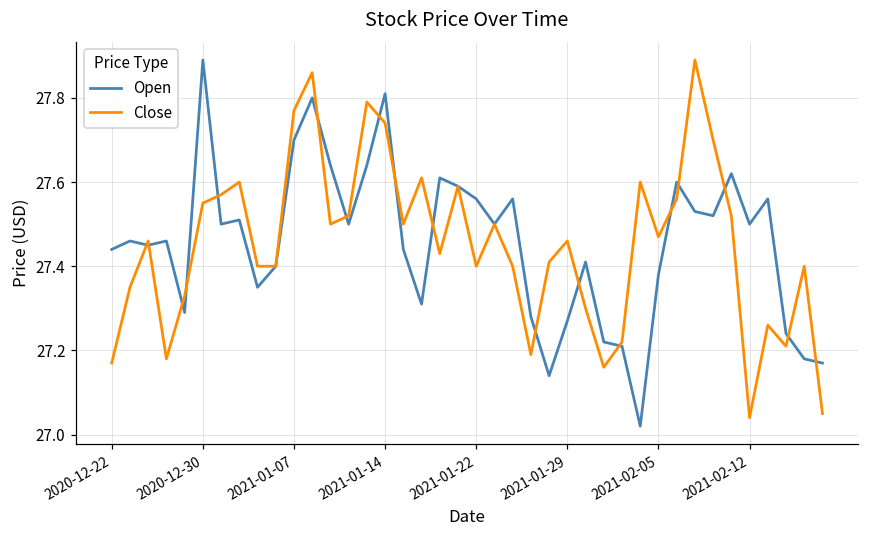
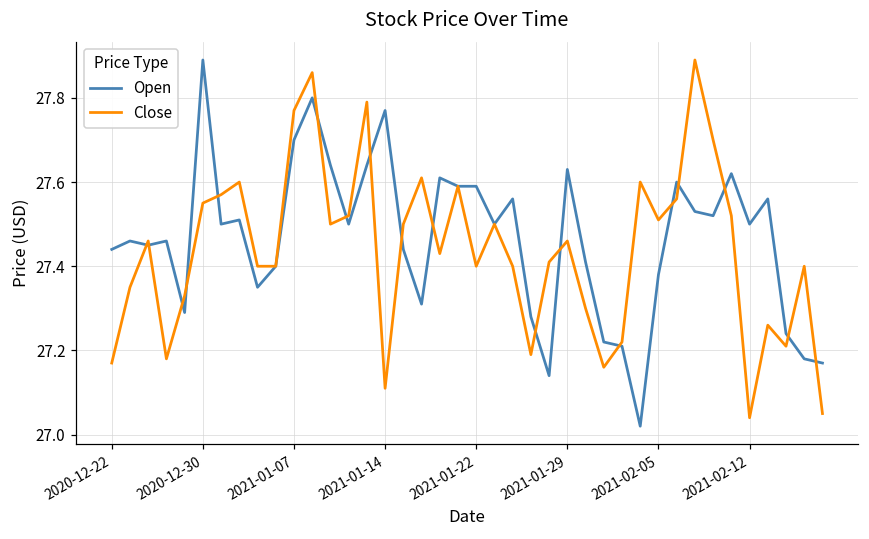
Open, 2021-01-14: 27.81 -> 27.77
Close, 2021-01-14: 27.74 -> 27.11
Open, 2021-01-22: 27.56 -> 27.59
Open, 2021-01-29: 27.27 -> 27.63
Close, 2021-02-05: 27.47 -> 27.51
